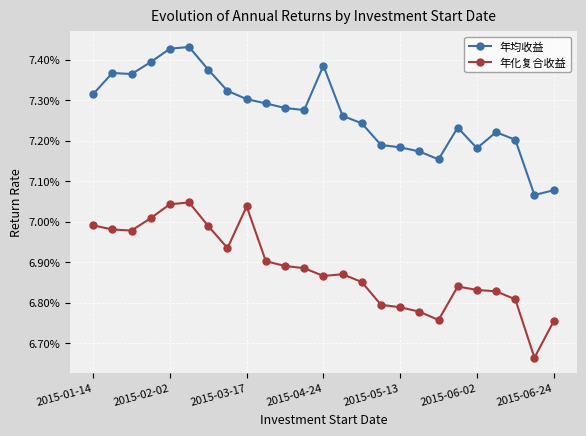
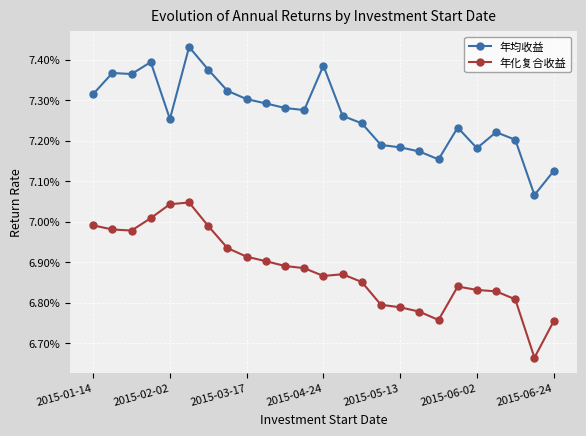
年均收益, 2015-02-02: 7.43% -> 7.25%
年化复合收益, 2015-03-17: 7.04% -> 6.91%
年均收益, 2015-06-24: 7.08% -> 7.13%
